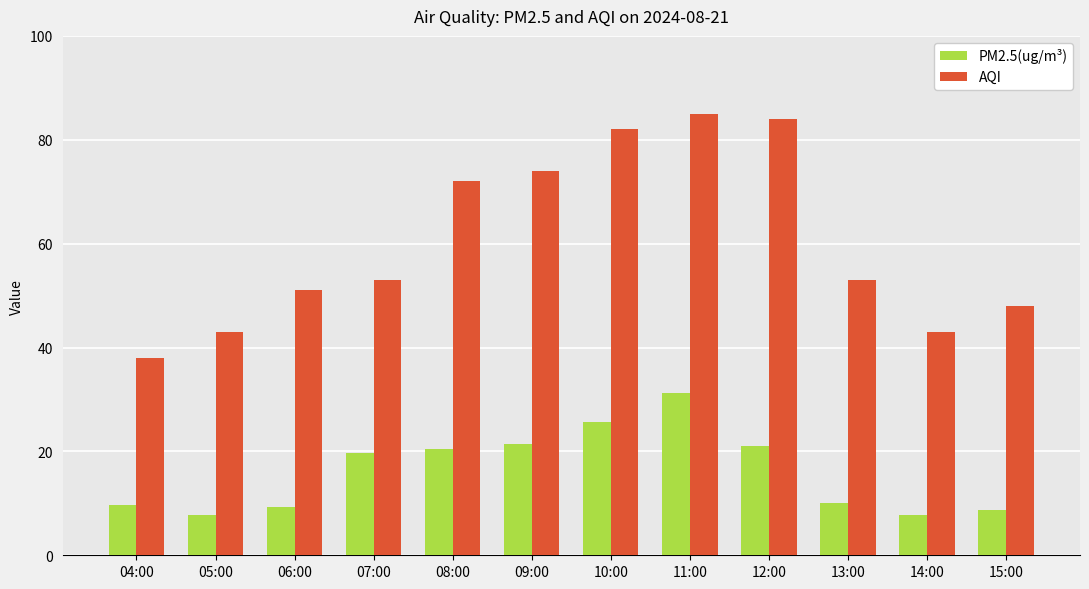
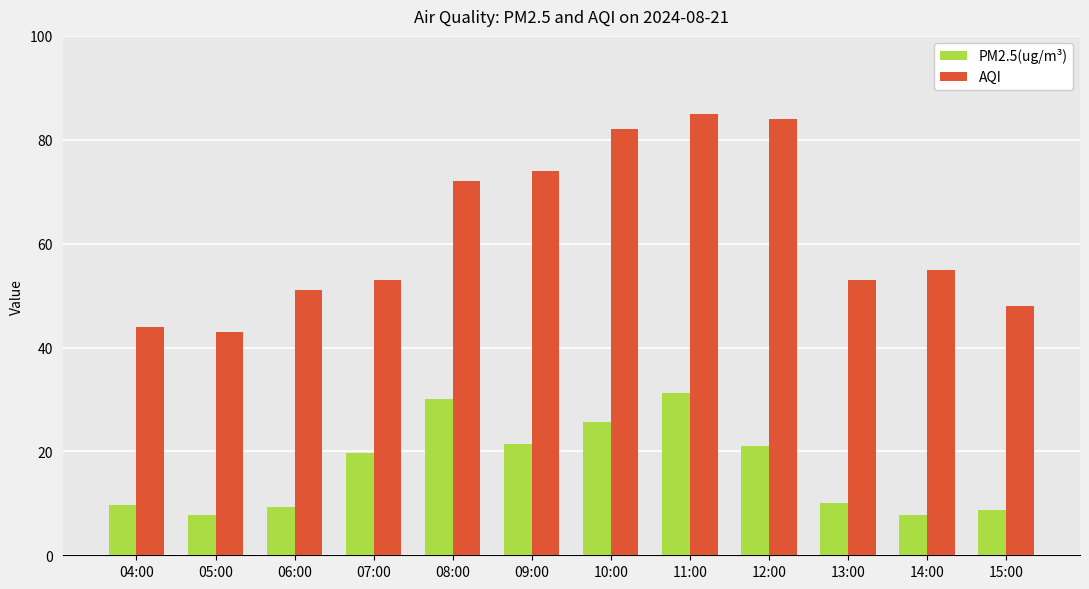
AQI, 04:00: 38 -> 44
PM2.5(ug/m³), 08:00: 21 -> 30
AQI, 14:00: 43 -> 55
